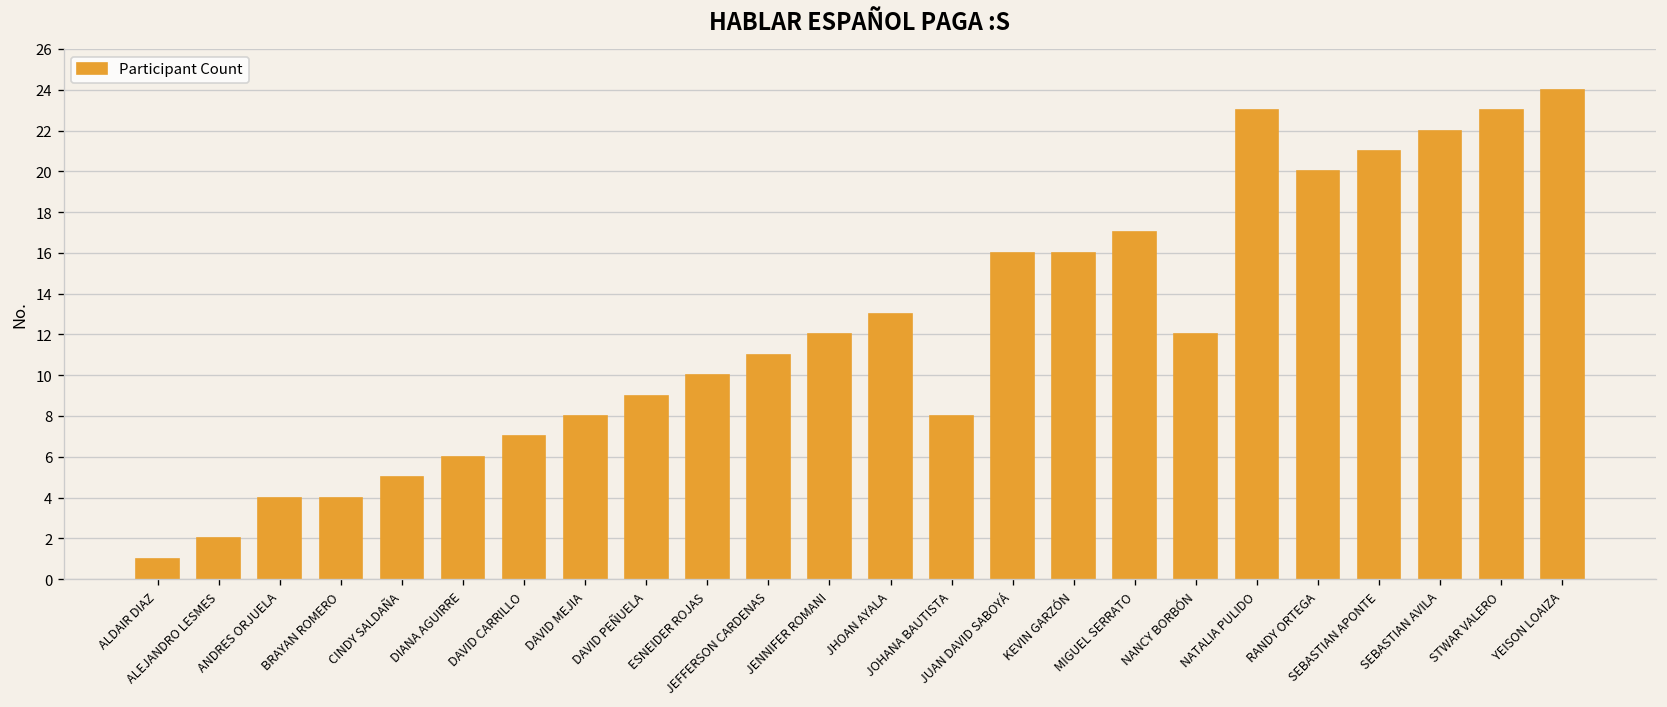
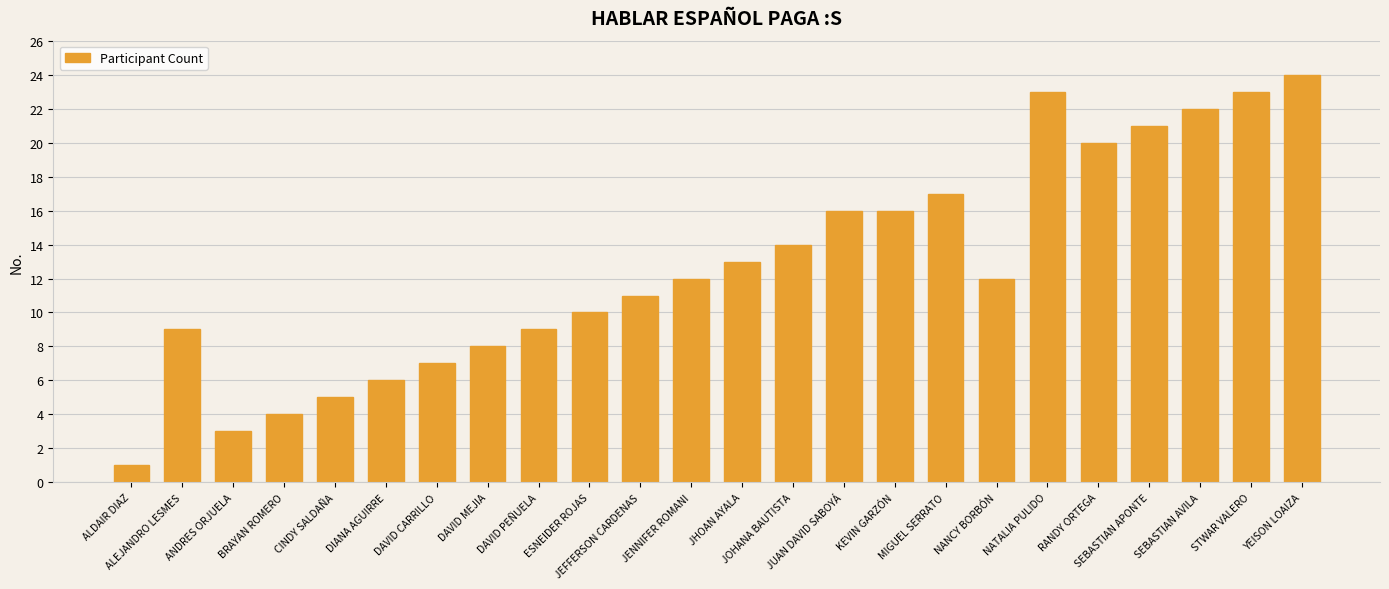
ALEJANDRO LESMES: 2 -> 9
ANDRES ORJUELA: 4 -> 3
JOHANA BAUTISTA: 8 -> 14
